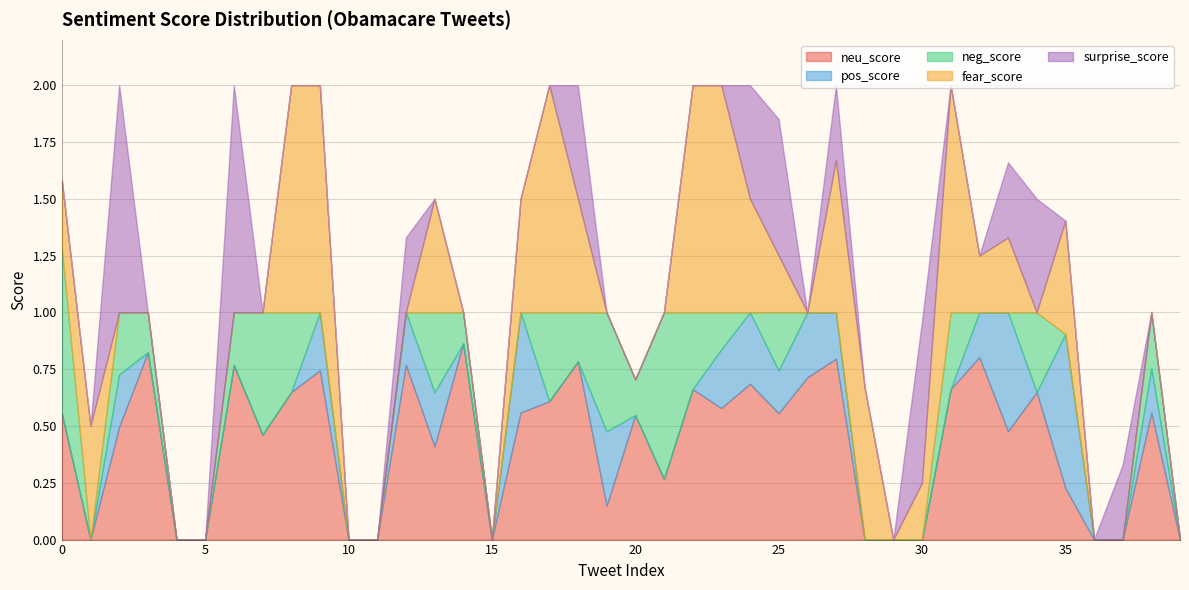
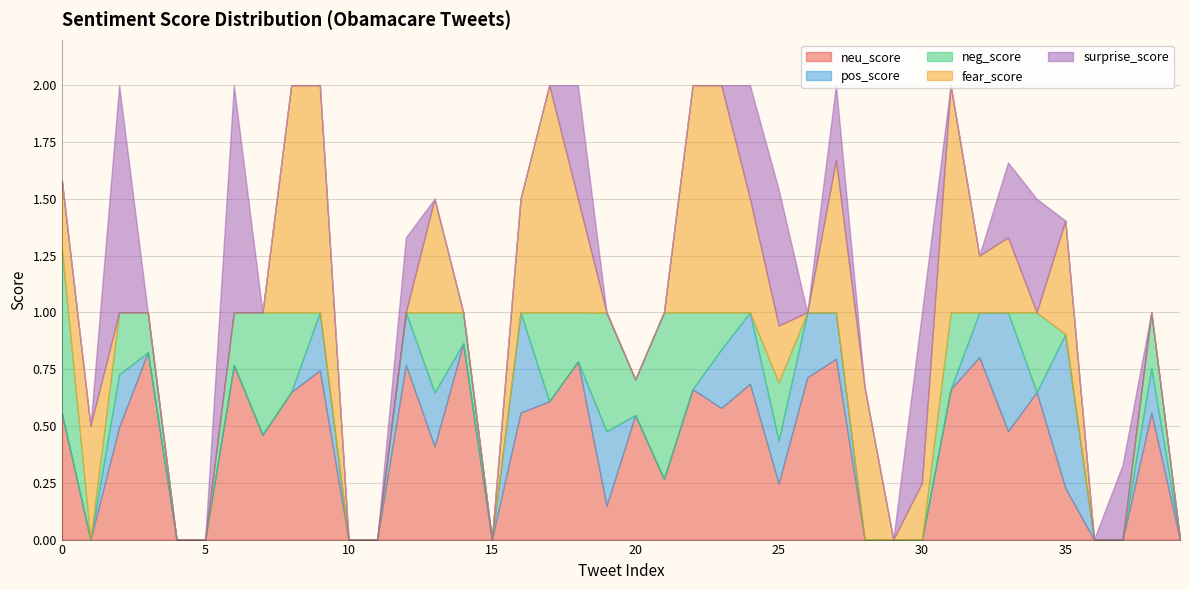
neu_score, 25: 0.56 -> 0.25
surprise_score, 30: 0.71 -> 0.75
